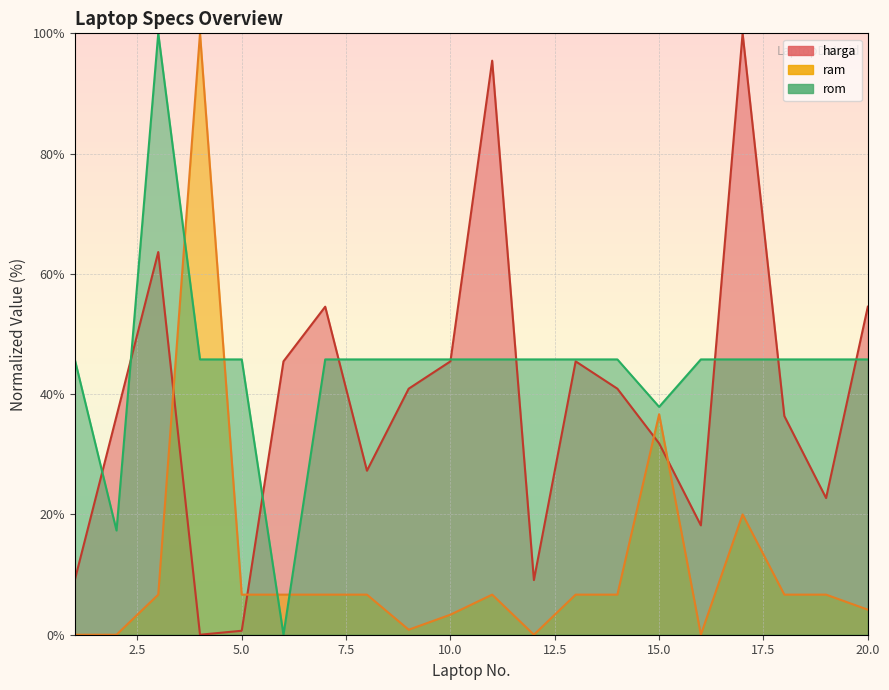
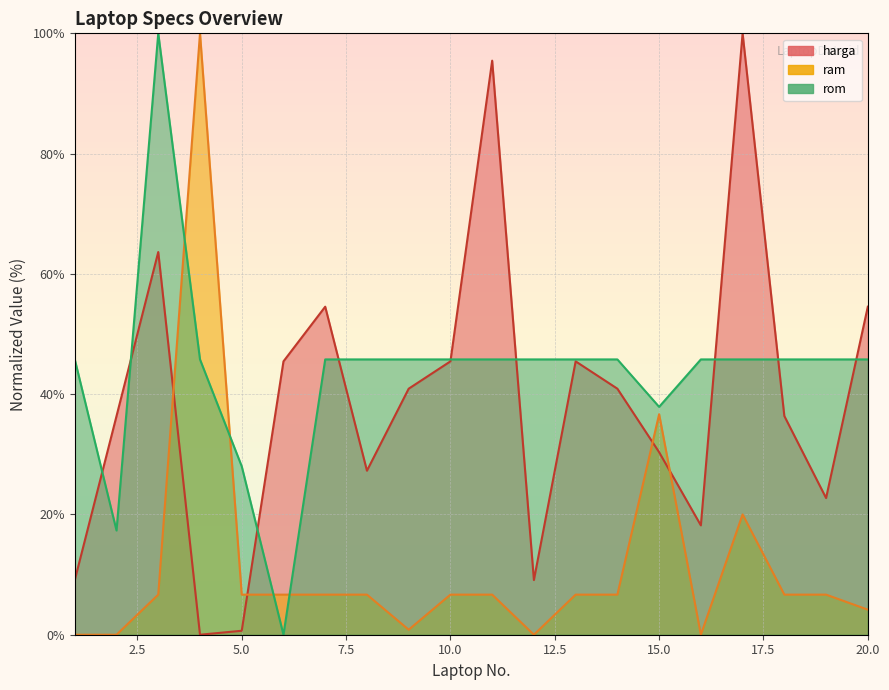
rom, 5.0: 46% -> 28%
ram, 10.0: 3% -> 7%
harga, 15.0: 32% -> 30%
